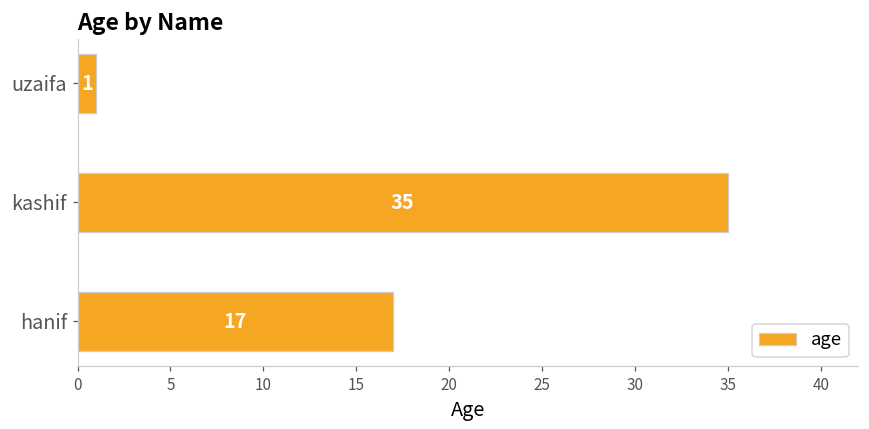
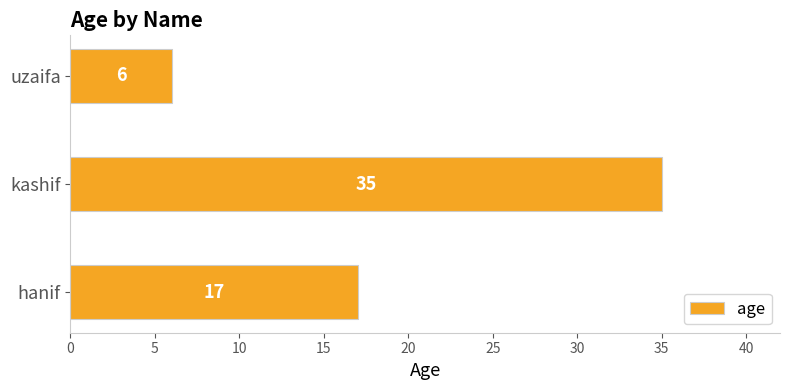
uzaifa: 1 -> 6
